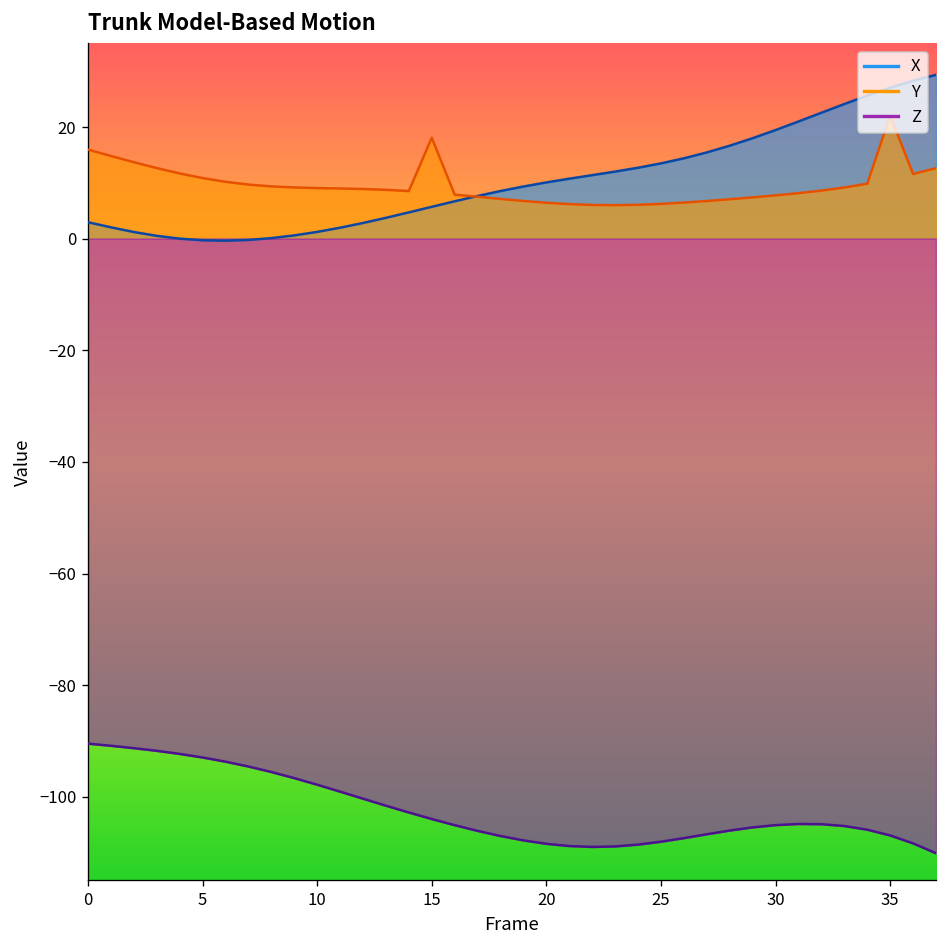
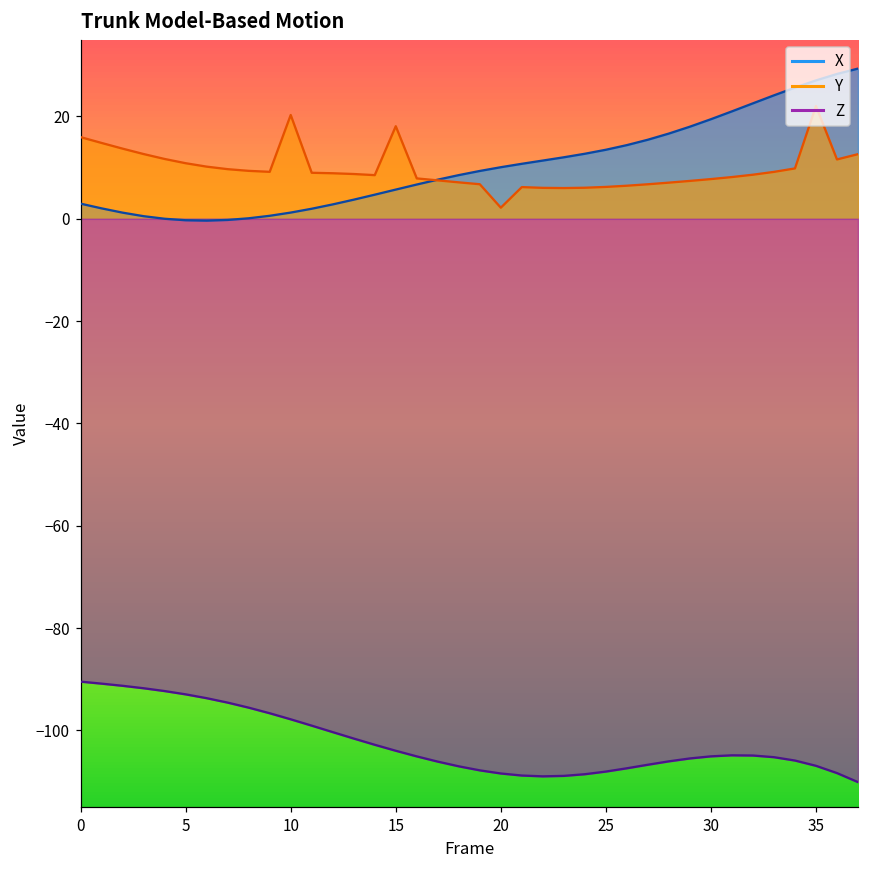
Y, 10: 9 -> 20
Y, 20: 6 -> 2
